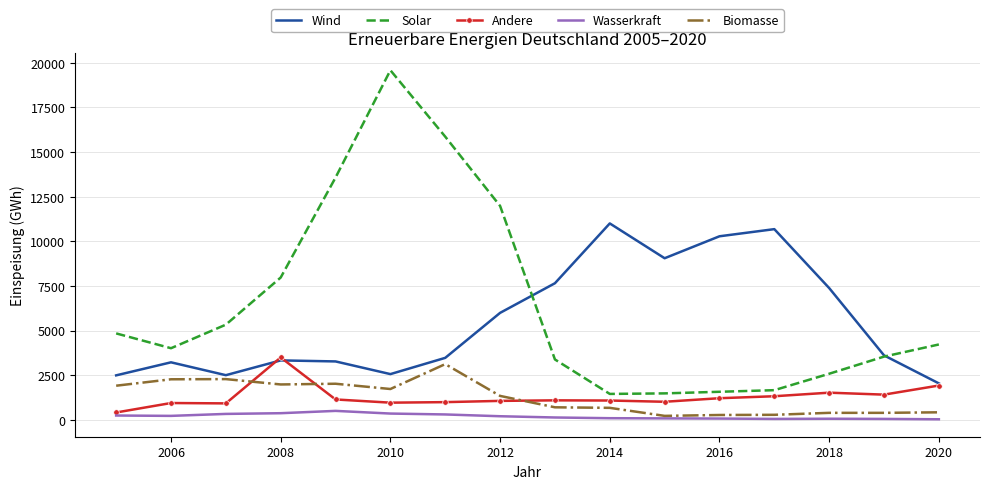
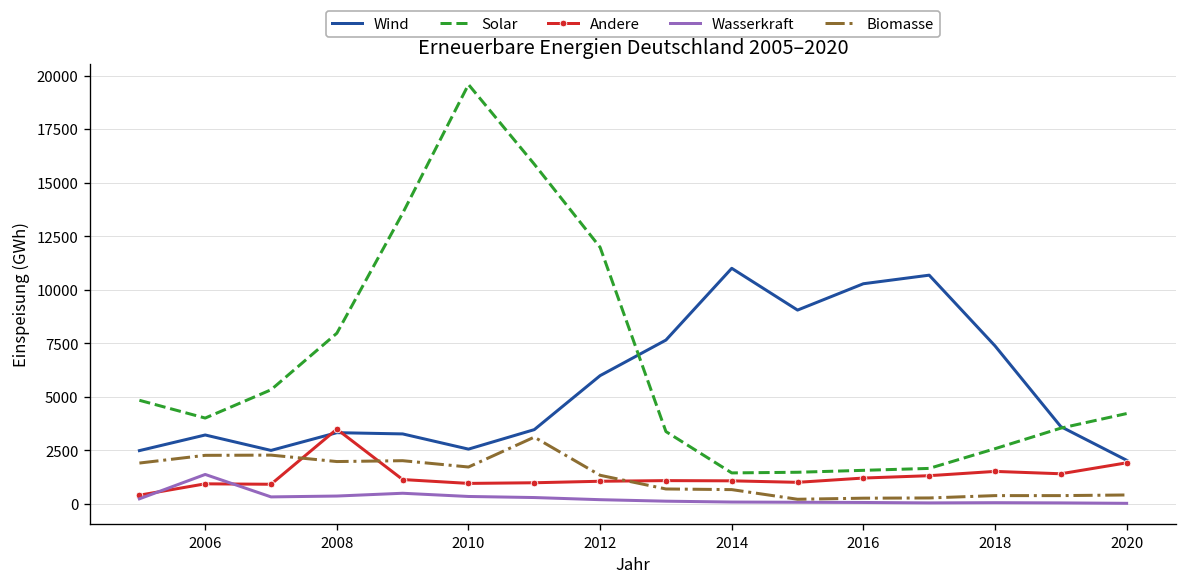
Wasserkraft, 2006: 200 -> 1400
